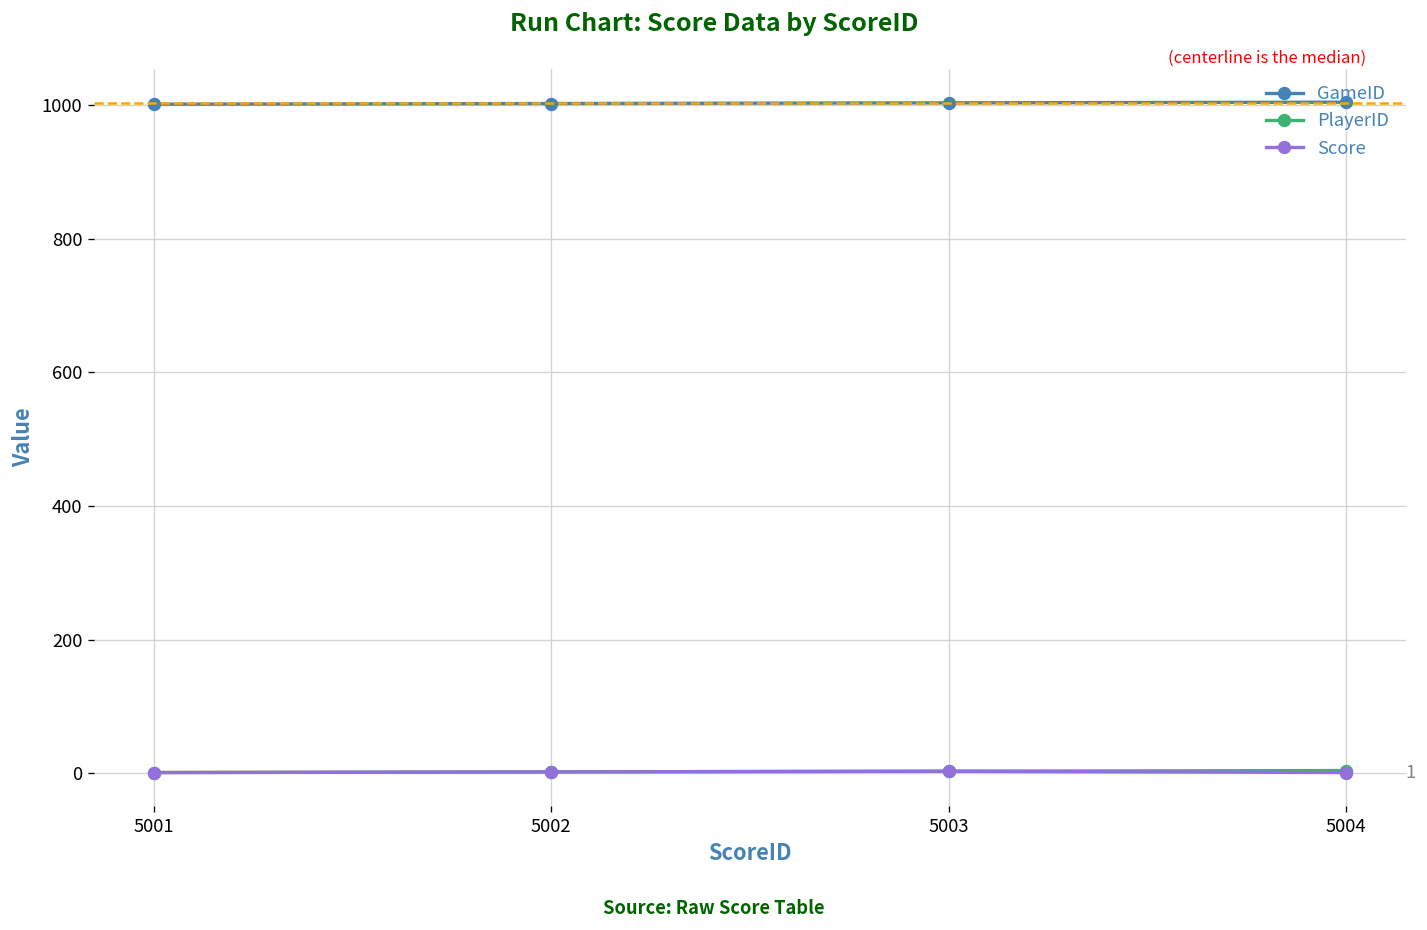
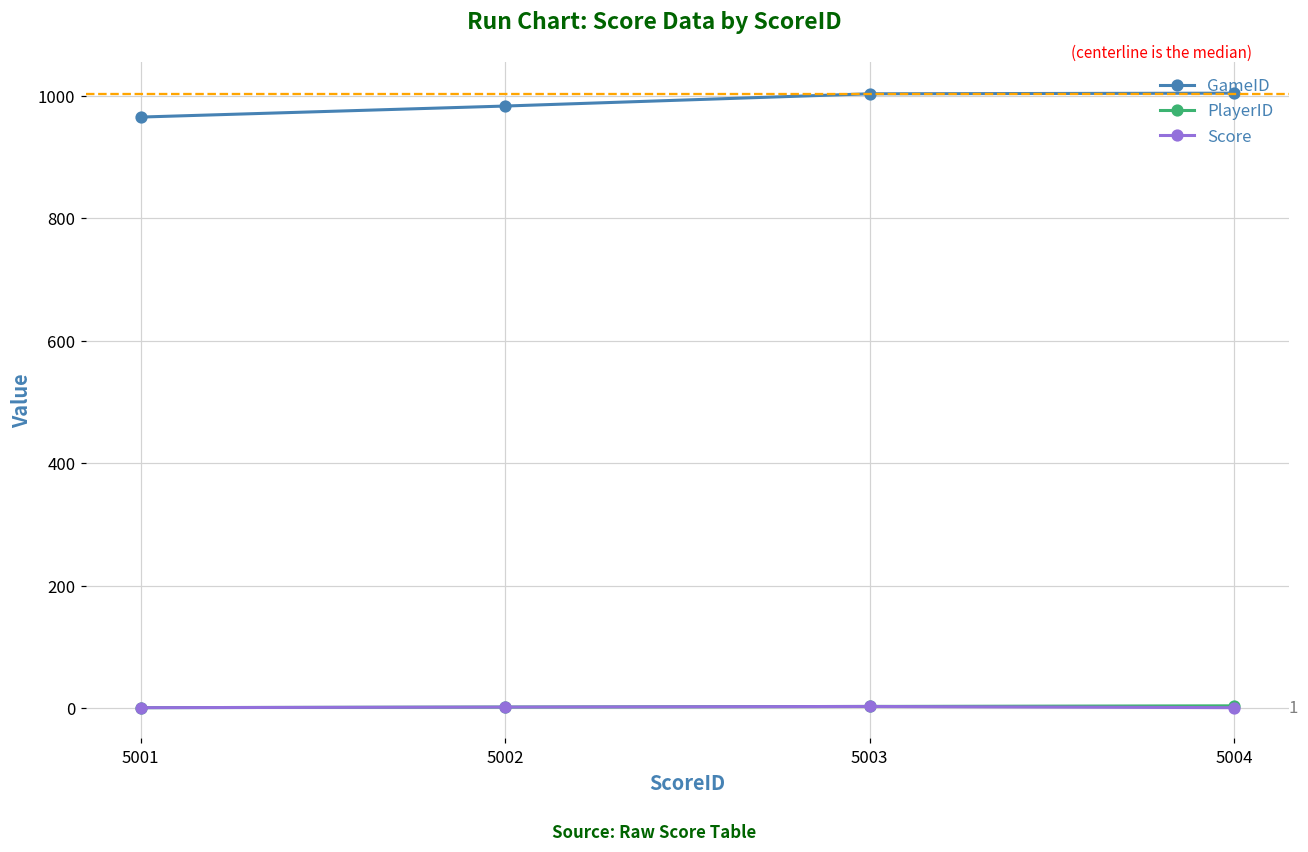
GameID, 5001: 1000 -> 970
GameID, 5002: 1000 -> 980
